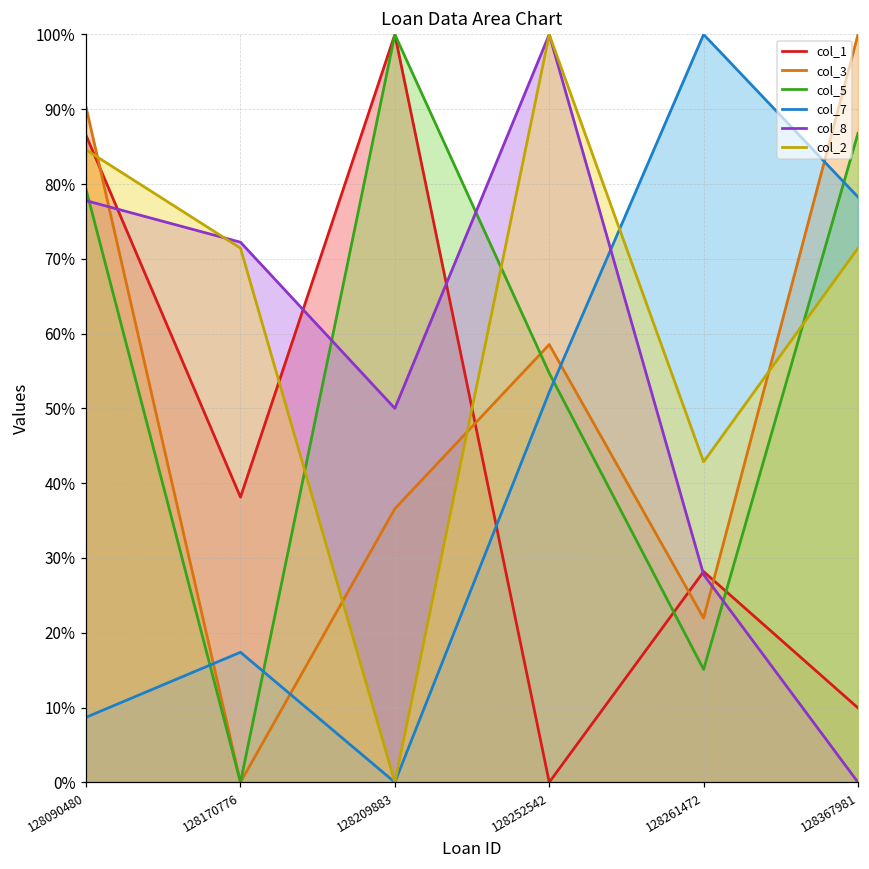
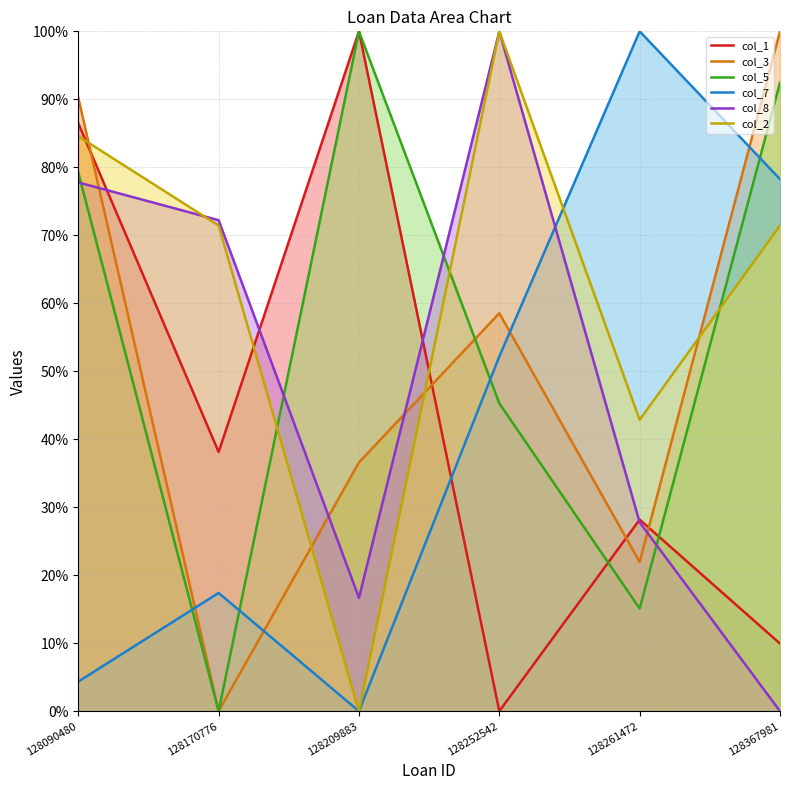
col_7, 128090480: 9% -> 4%
col_8, 128209883: 50% -> 17%
col_5, 128252542: 55% -> 45%
col_5, 128367981: 87% -> 92%
